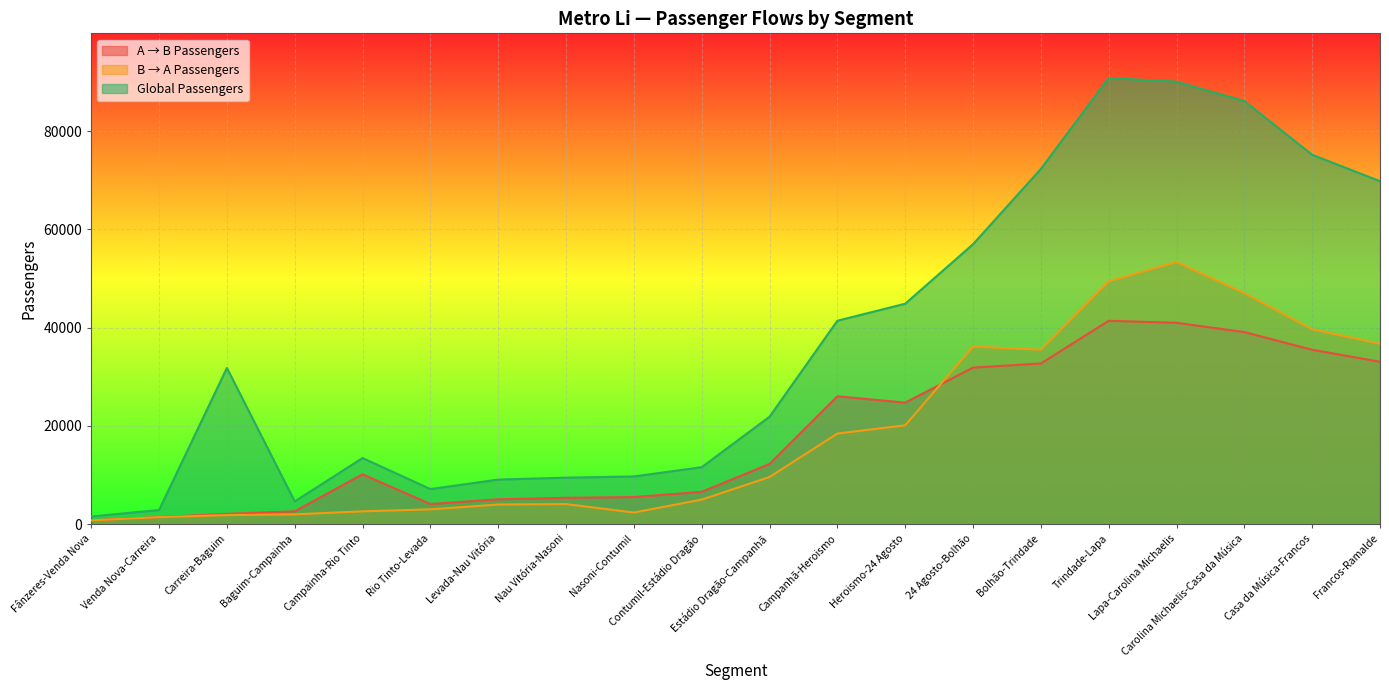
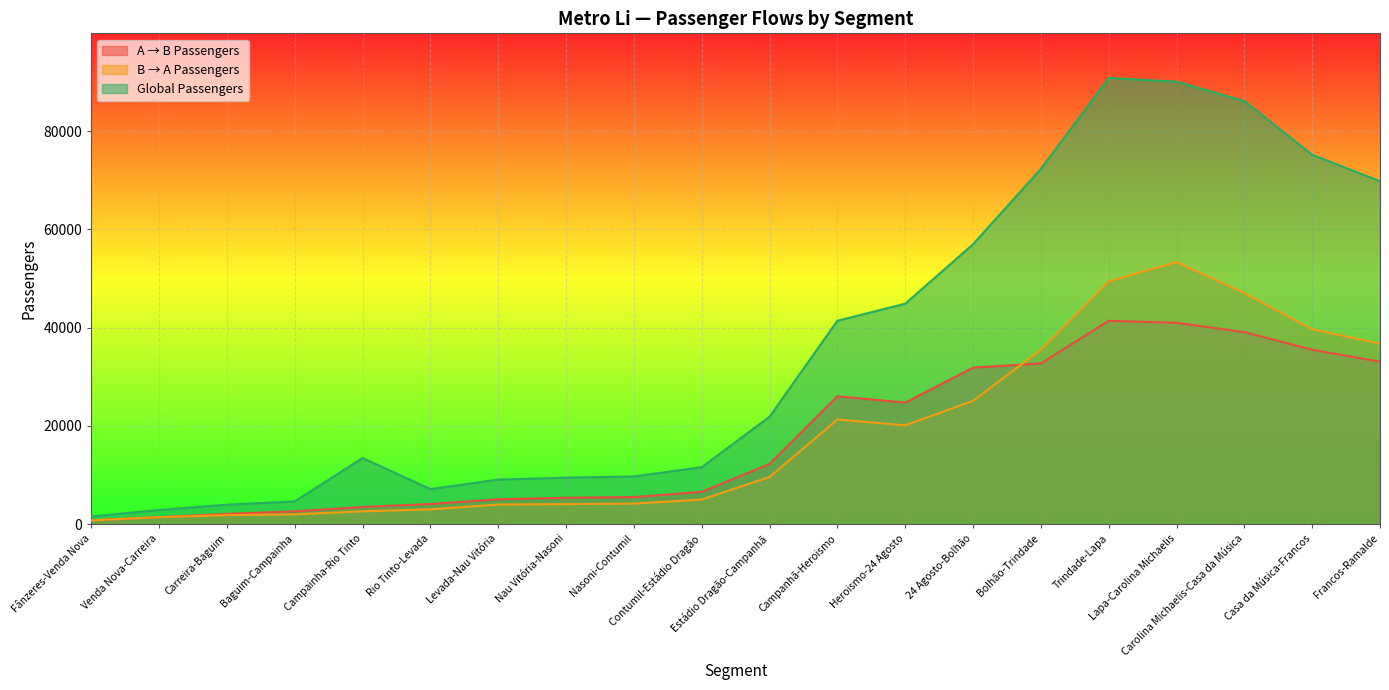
Global Passengers, Carreira-Baguim: 32000 -> 4000
A → B Passengers, Campainha-Rio Tinto: 10000 -> 4000
B → A Passengers, Nasoni-Contumil: 2000 -> 4000
B → A Passengers, Campanhã-Heroismo: 18000 -> 21000
B → A Passengers, 24 Agosto-Bolhão: 36000 -> 25000
